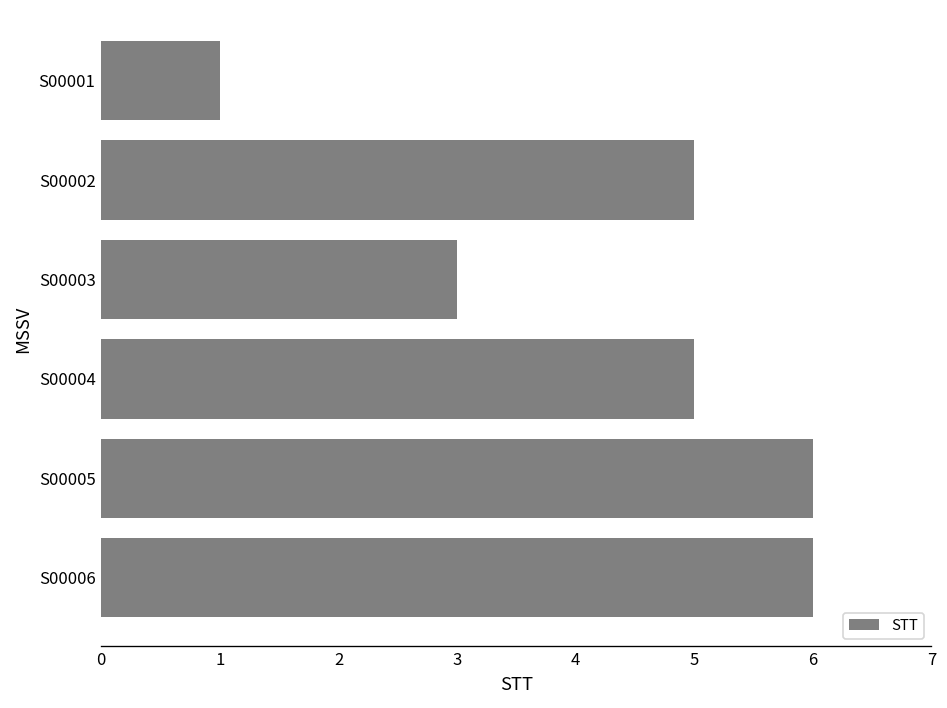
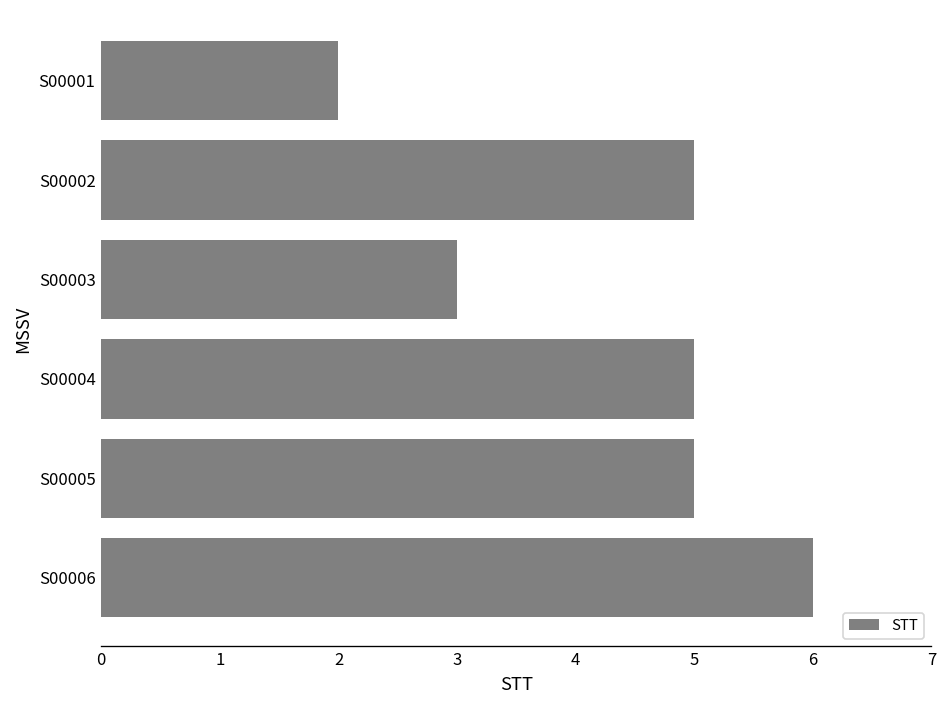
S00001: 1 -> 2
S00005: 6 -> 5
